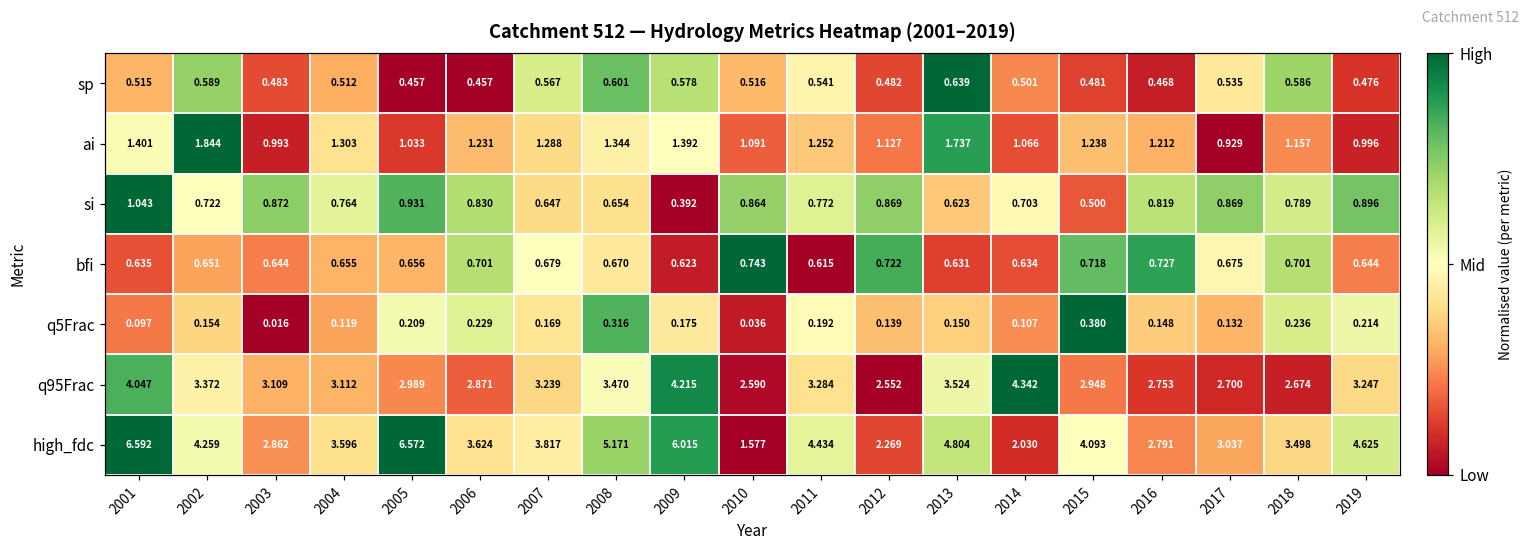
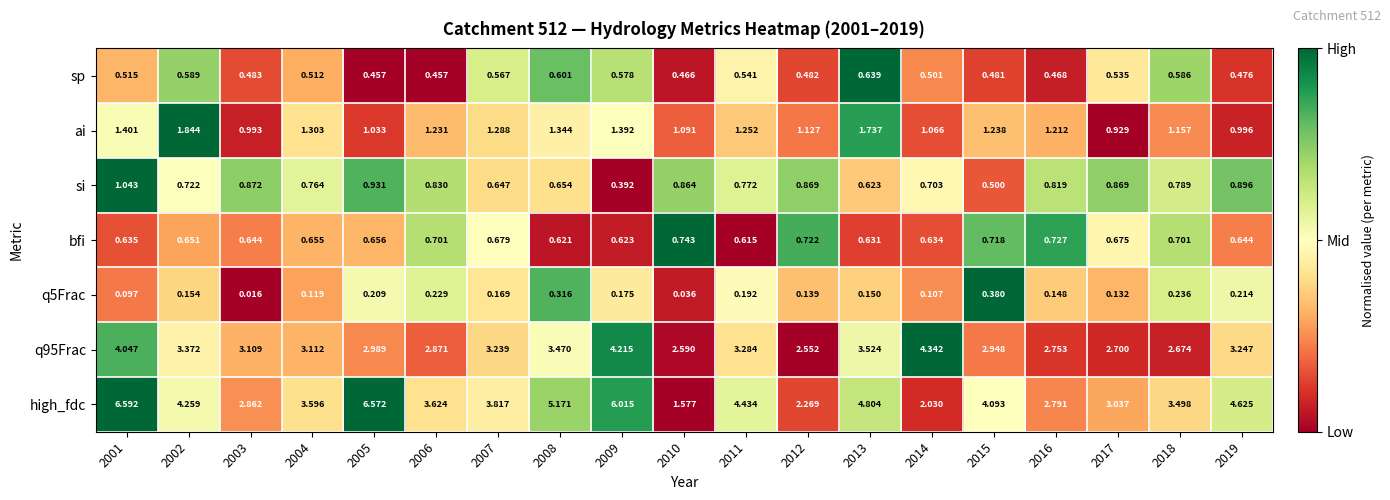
sp, 2010: 0.516 -> 0.466
bfi, 2008: 0.670 -> 0.621
